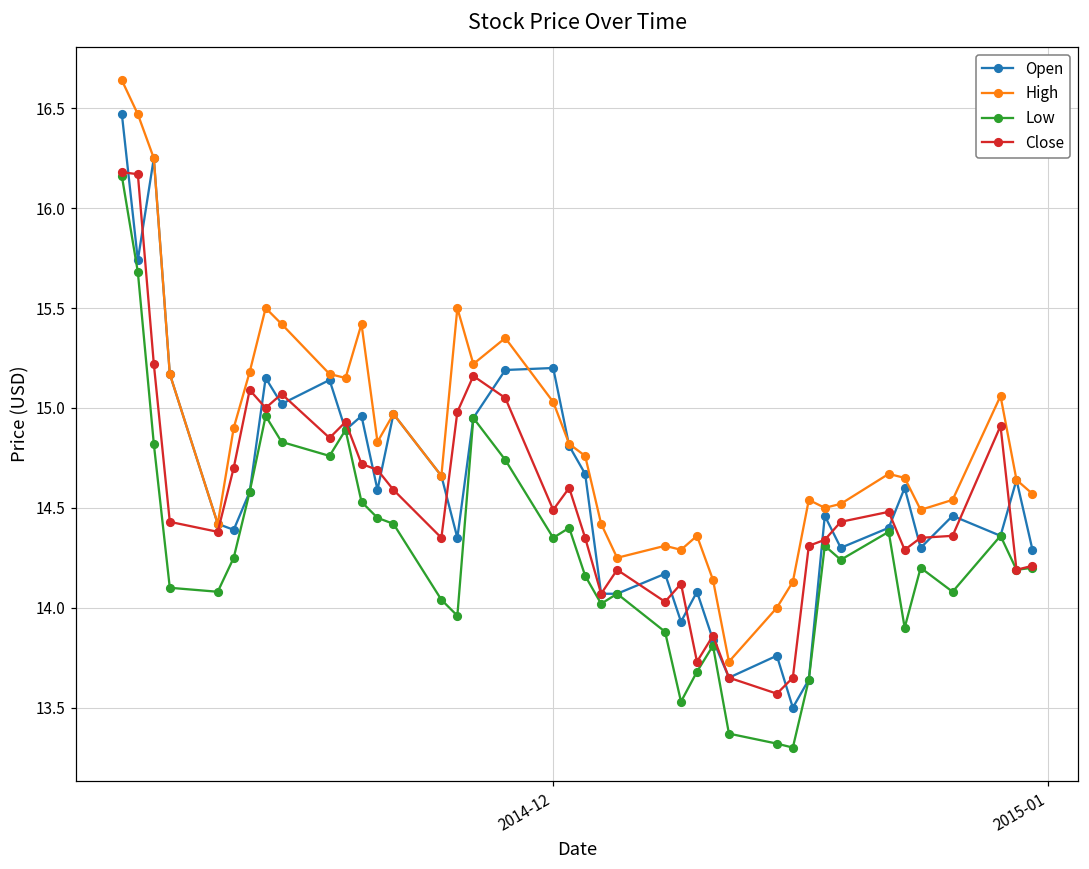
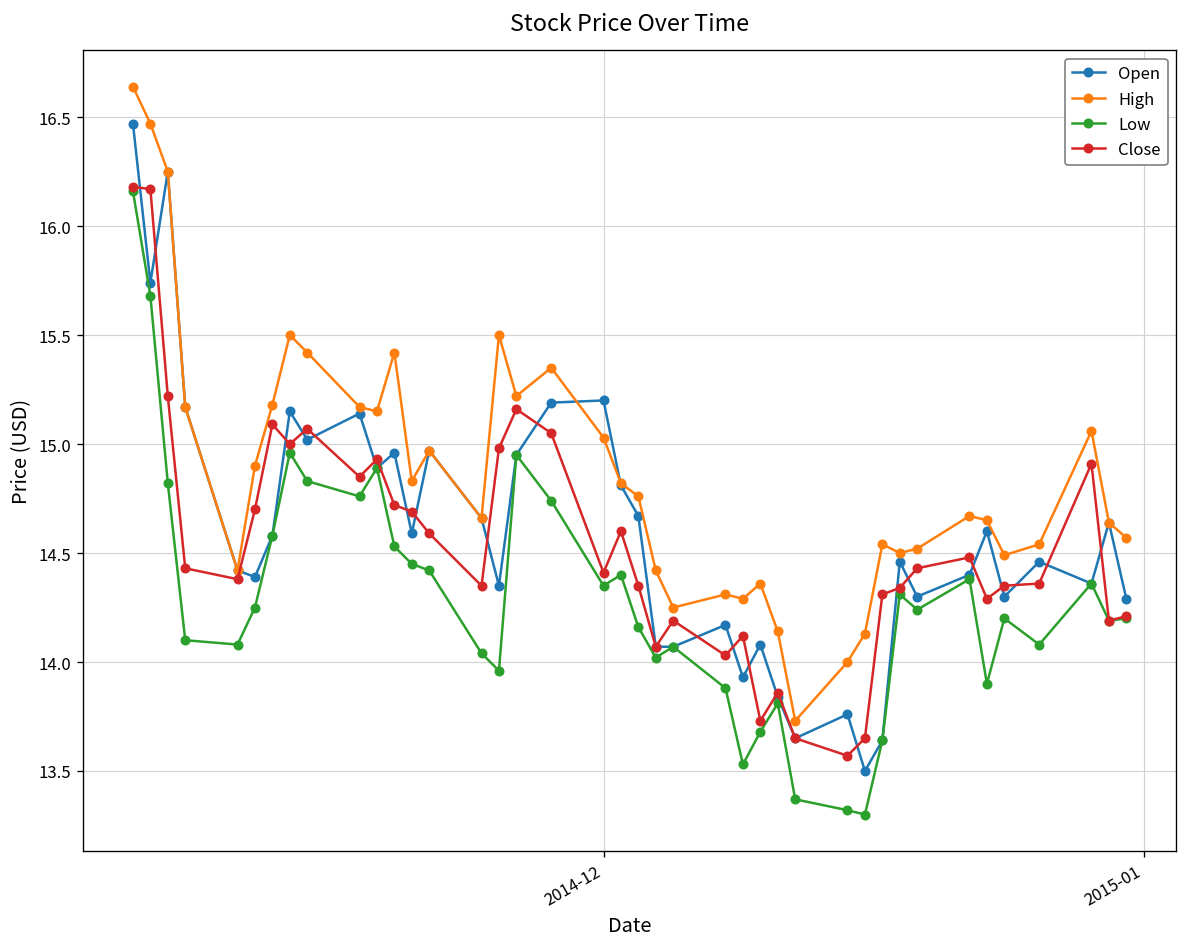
Close, 2014-12: 14.49 -> 14.41
